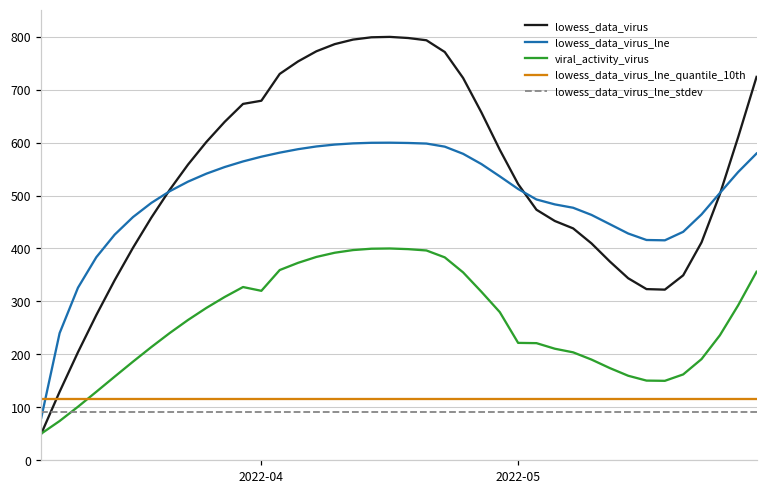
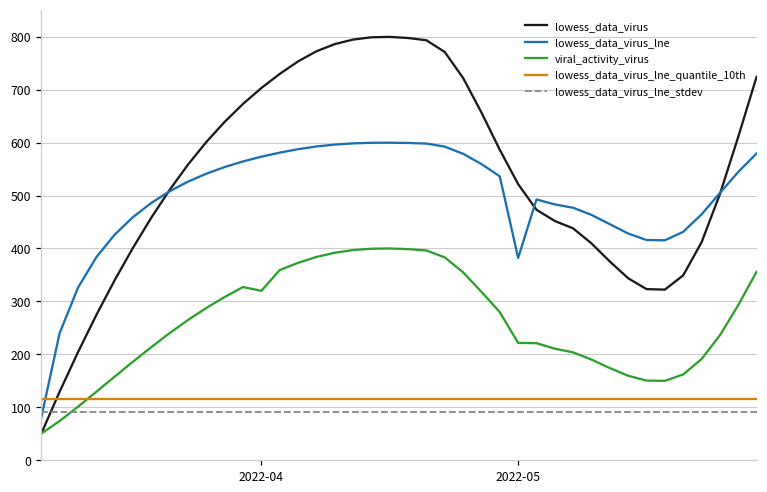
lowess_data_virus, 2022-04: 680 -> 700
lowess_data_virus_lne, 2022-05: 510 -> 380
